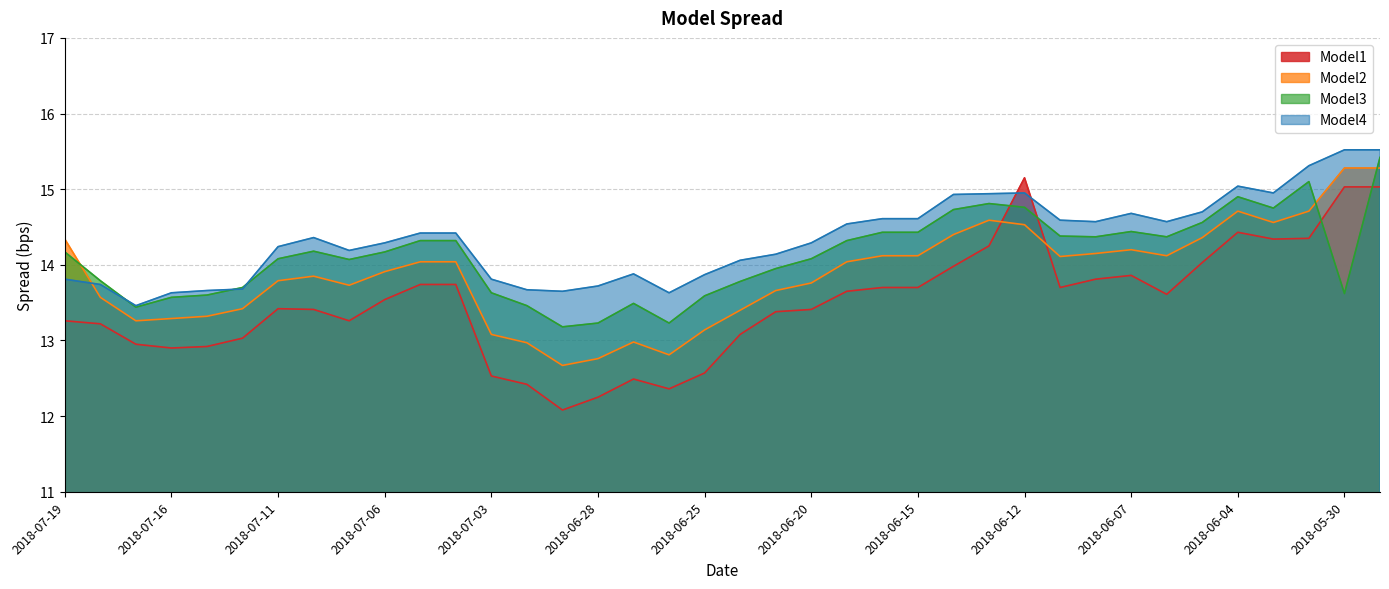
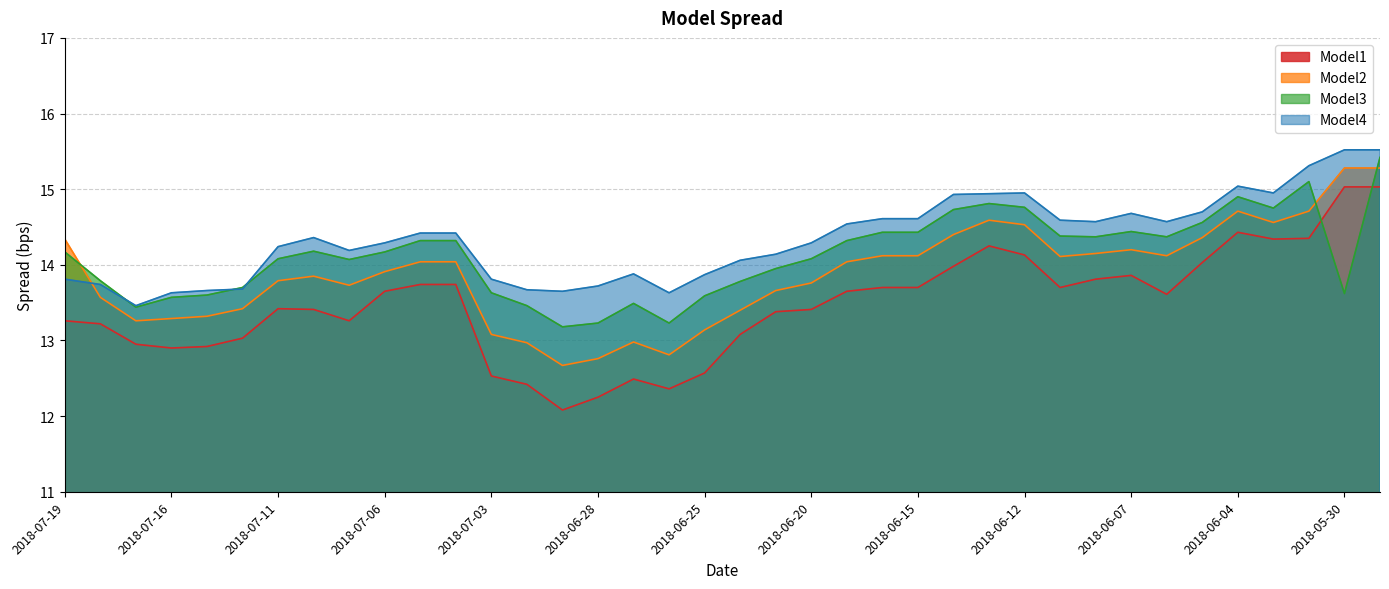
Model1, 2018-07-06: 13.5 -> 13.7
Model1, 2018-06-12: 15.2 -> 14.1
